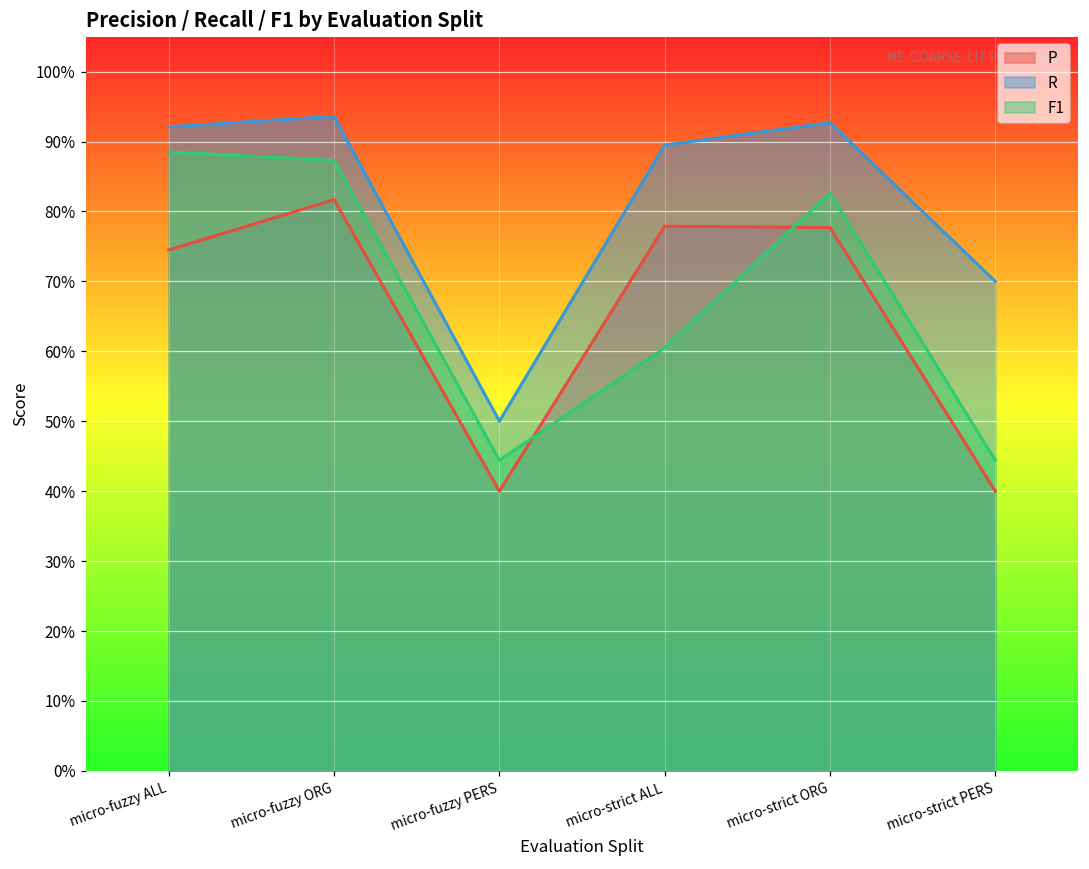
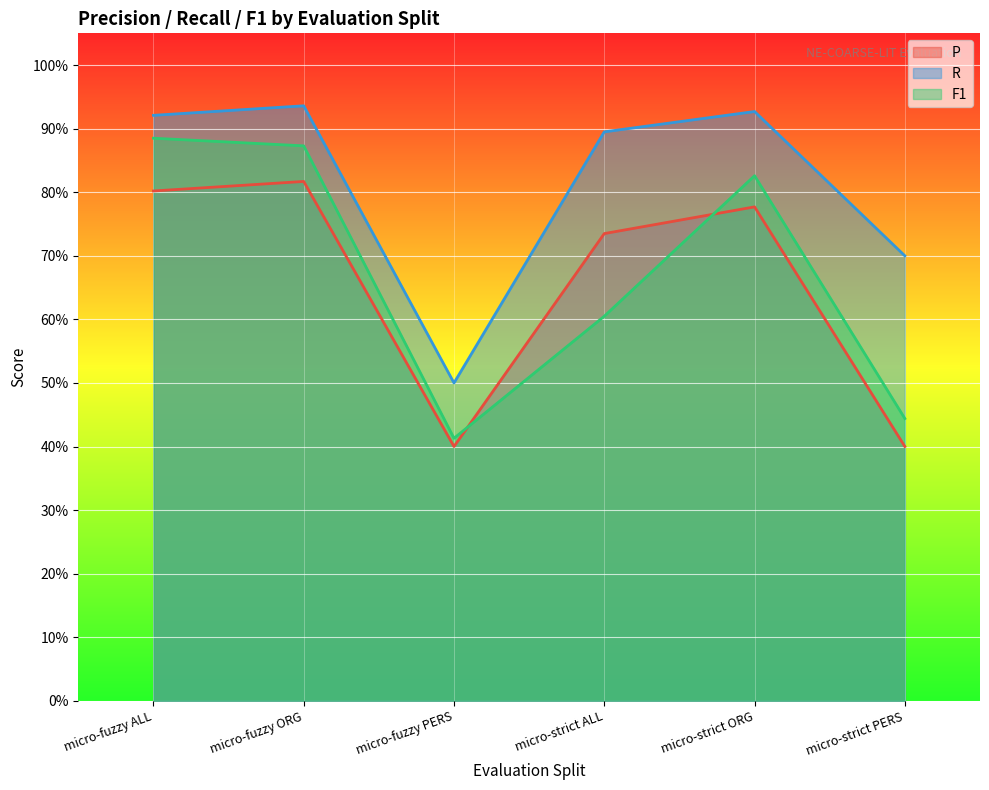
P, micro-fuzzy ALL: 75% -> 80%
F1, micro-fuzzy PERS: 44% -> 41%
P, micro-strict ALL: 78% -> 74%
